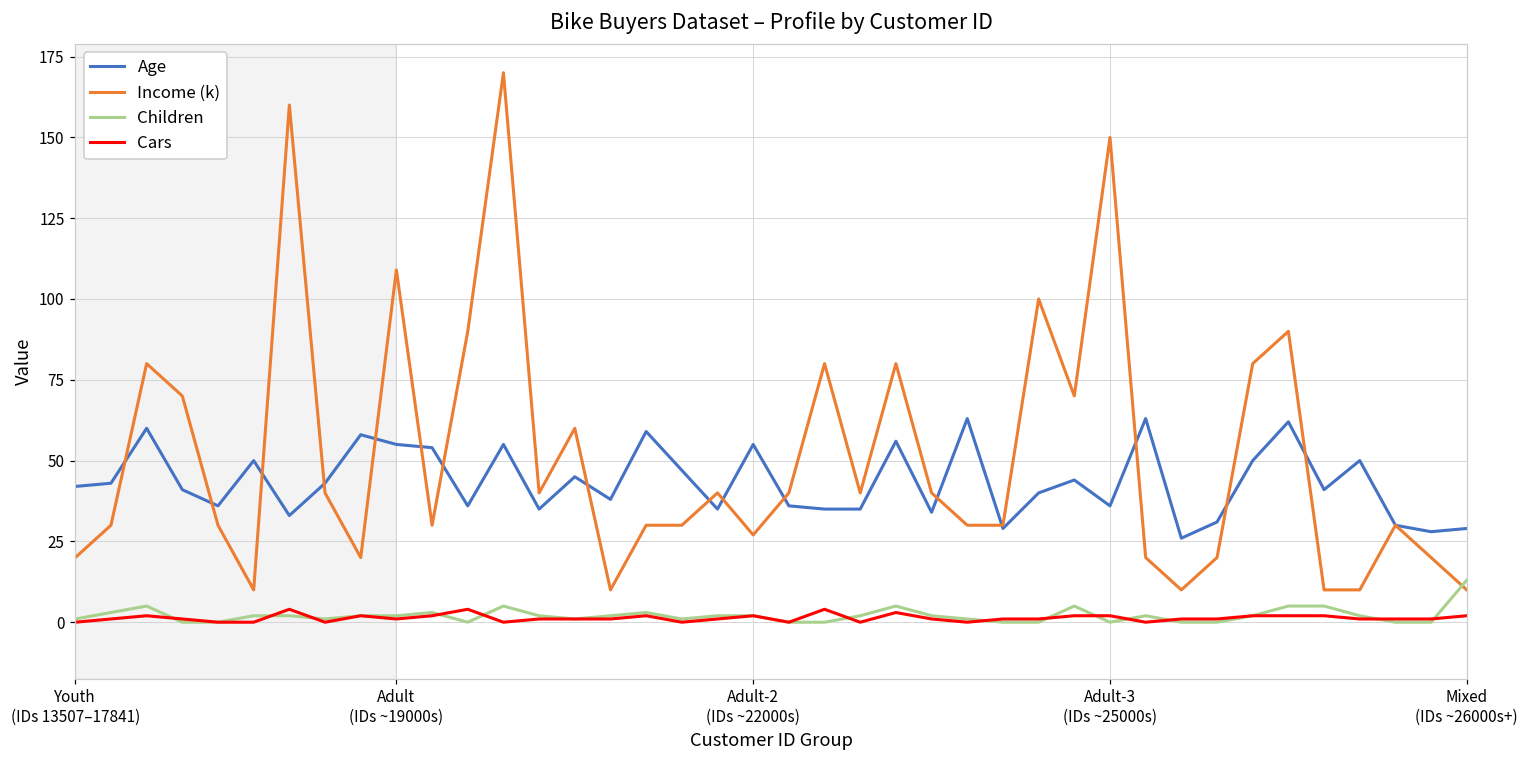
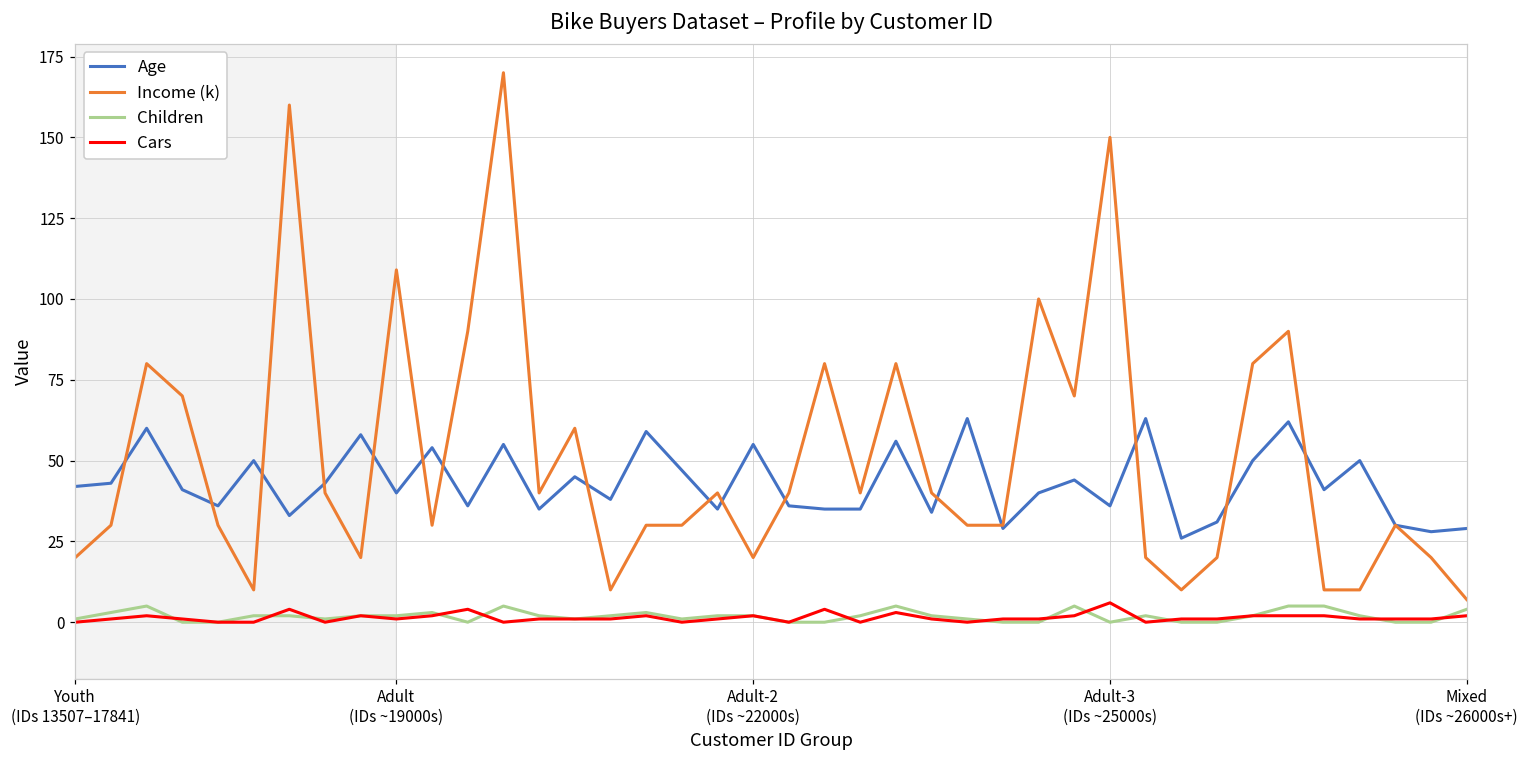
Age, Adult (IDs ~19000s): 55 -> 40
Income (k), Adult-2 (IDs ~22000s): 27 -> 20
Cars, Adult-3 (IDs ~25000s): 2 -> 6
Income (k), Mixed (IDs ~26000s+): 10 -> 7
Children, Mixed (IDs ~26000s+): 13 -> 4
